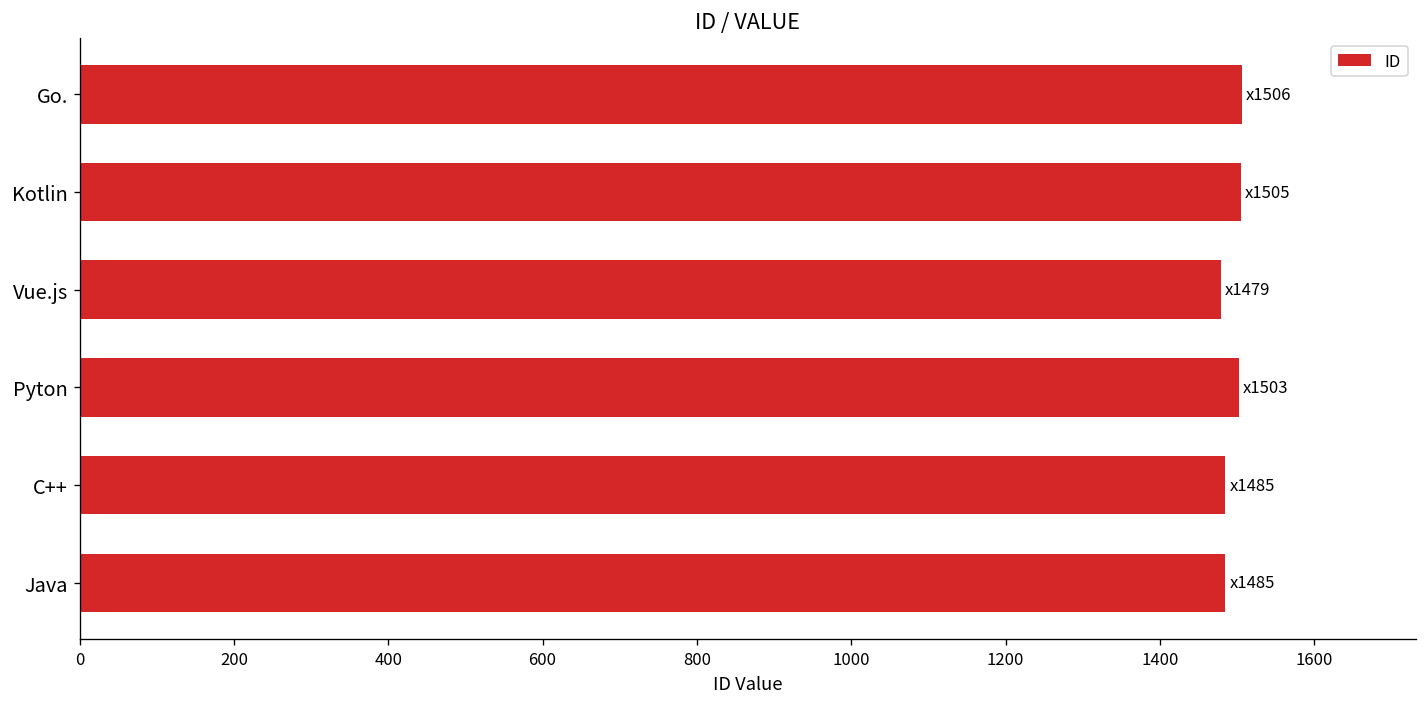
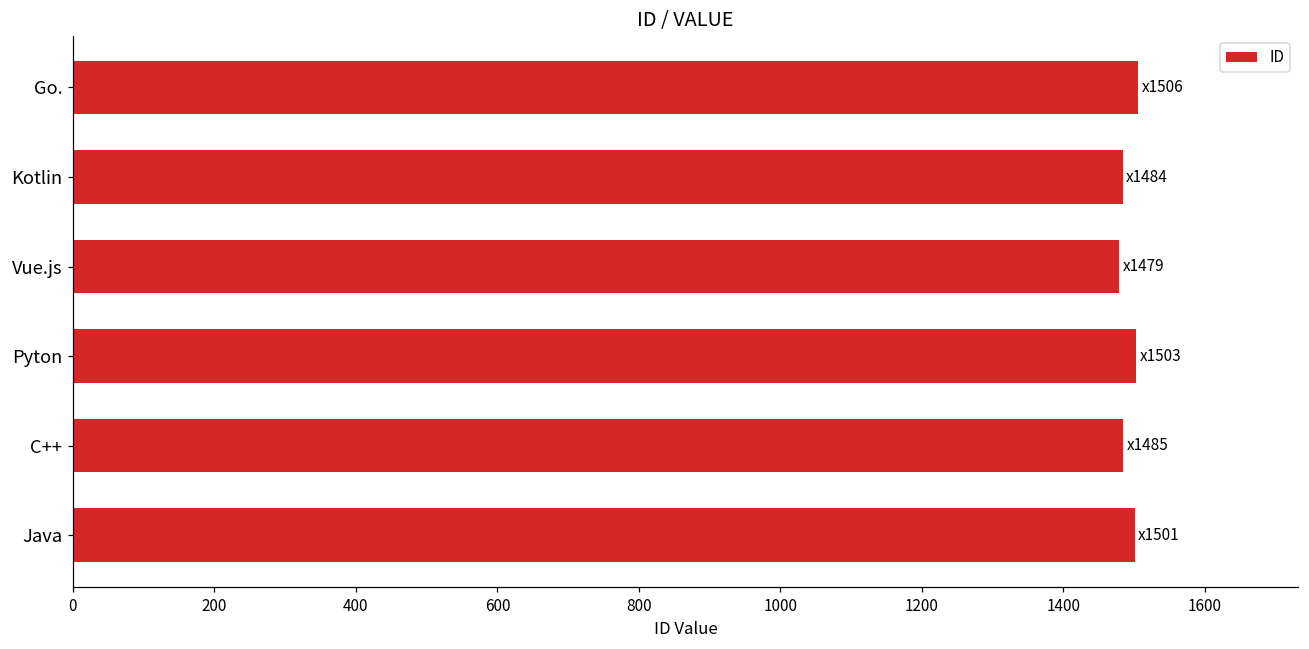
Kotlin: 1505 -> 1484
Java: 1485 -> 1501
